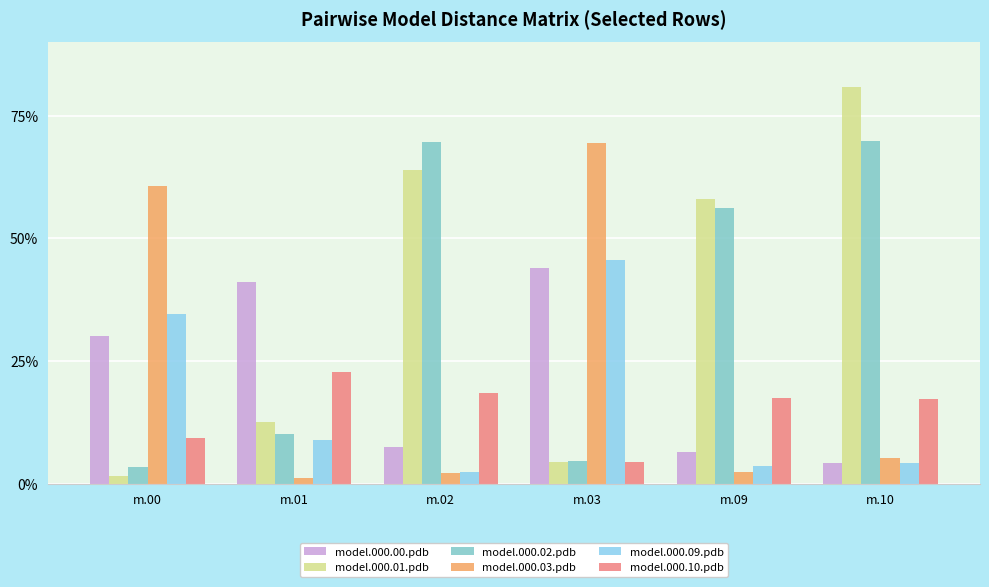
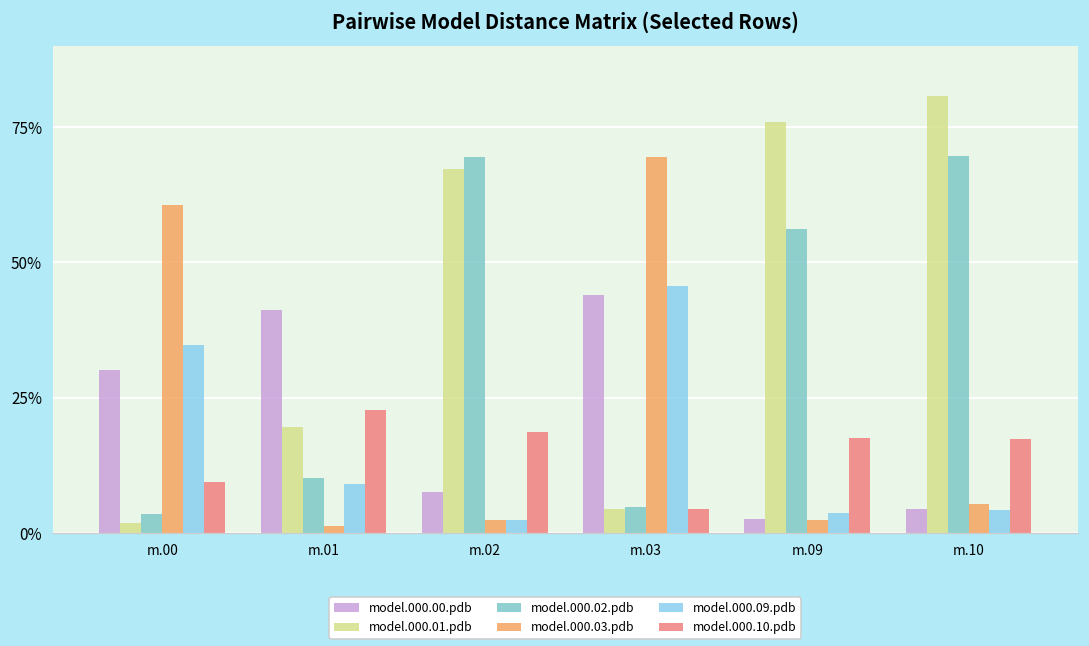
model.000.01.pdb, m.01: 13% -> 20%
model.000.01.pdb, m.02: 64% -> 67%
model.000.00.pdb, m.09: 7% -> 3%
model.000.01.pdb, m.09: 58% -> 76%
